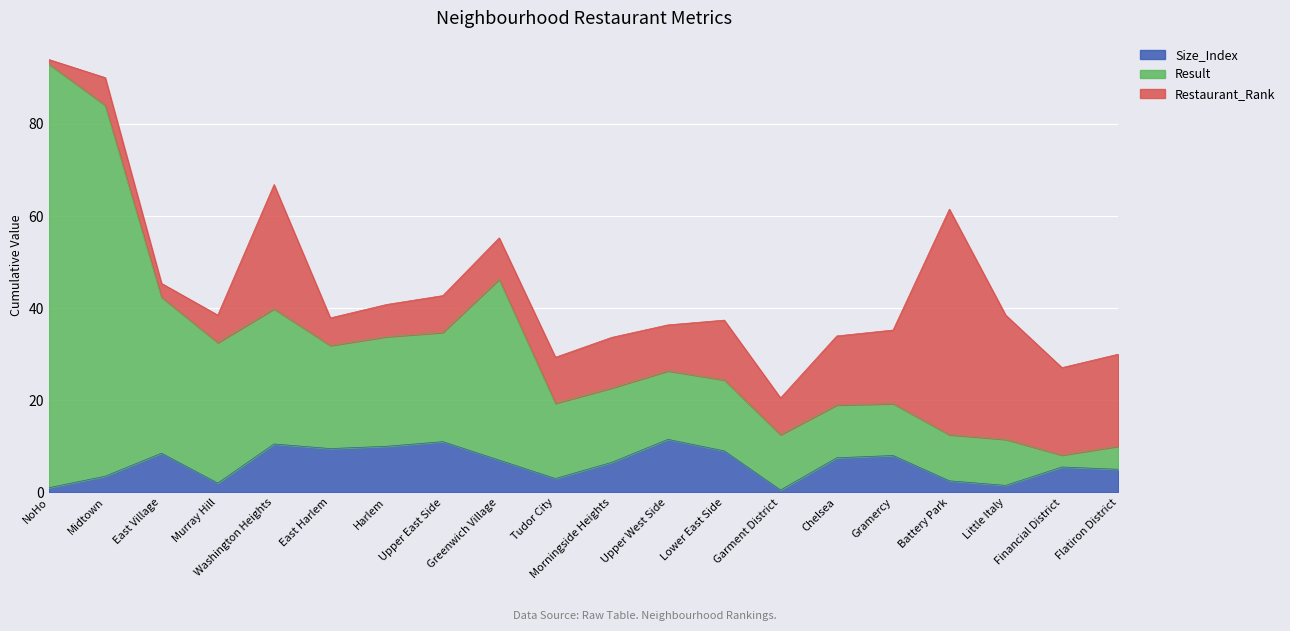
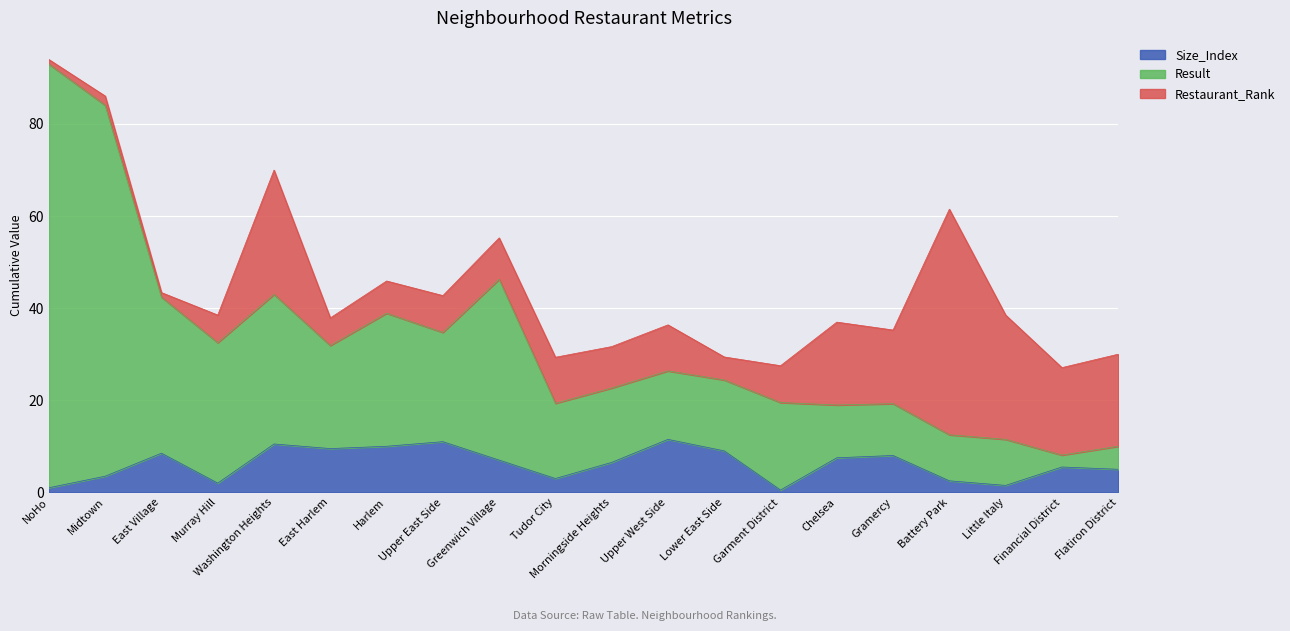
Restaurant_Rank, Midtown: 6 -> 2
Restaurant_Rank, East Village: 3 -> 1
Result, Washington Heights: 29 -> 32
Result, Harlem: 24 -> 29
Restaurant_Rank, Morningside Heights: 11 -> 9
Restaurant_Rank, Lower East Side: 13 -> 5
Result, Garment District: 12 -> 19
Restaurant_Rank, Chelsea: 15 -> 18
